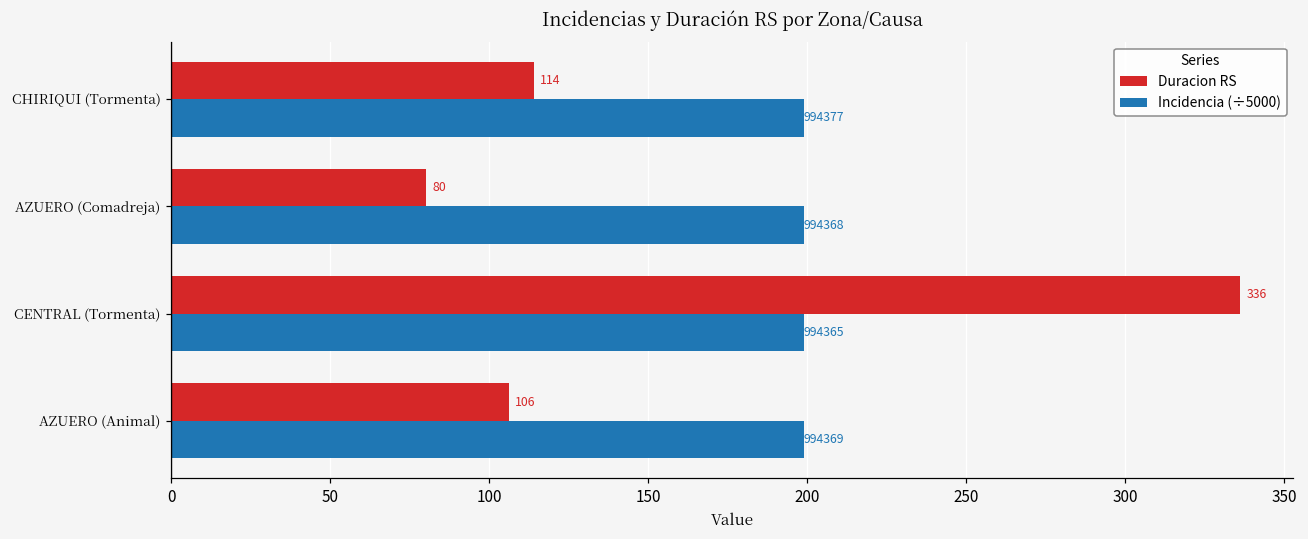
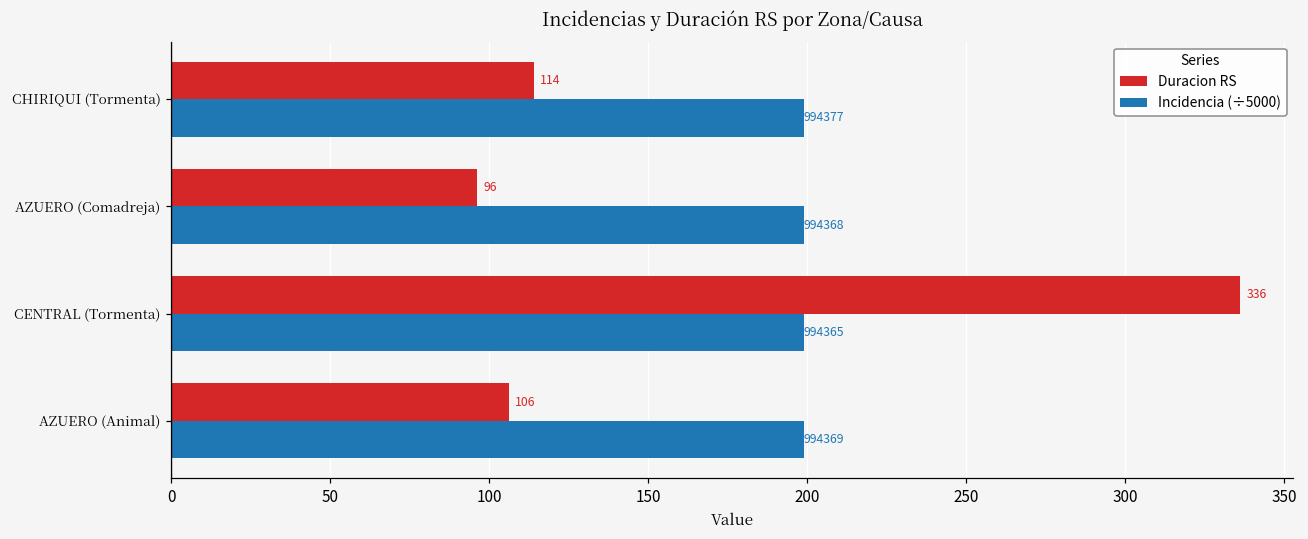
Duracion RS, AZUERO (Comadreja): 80 -> 96
